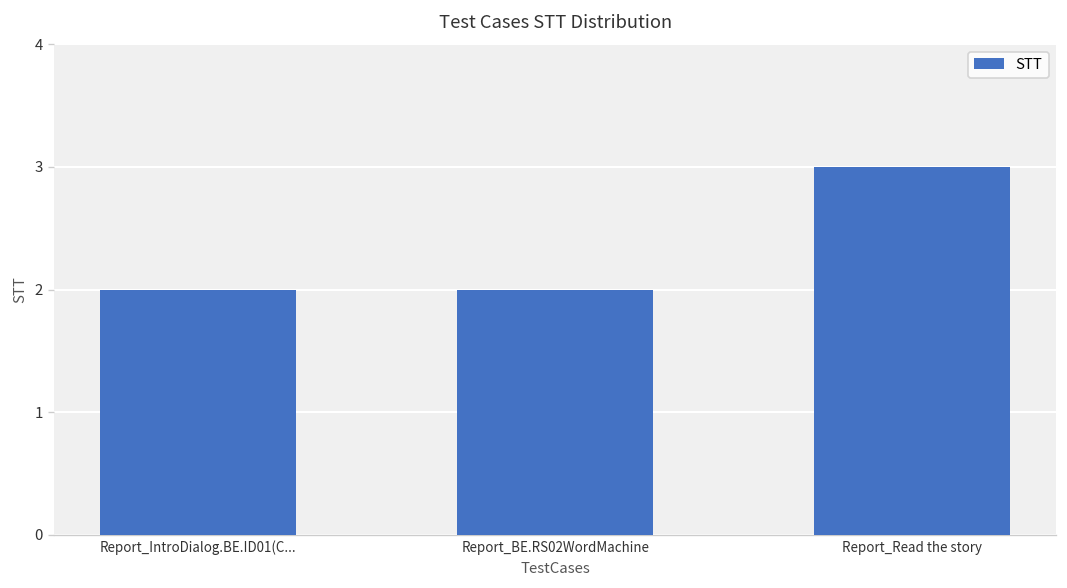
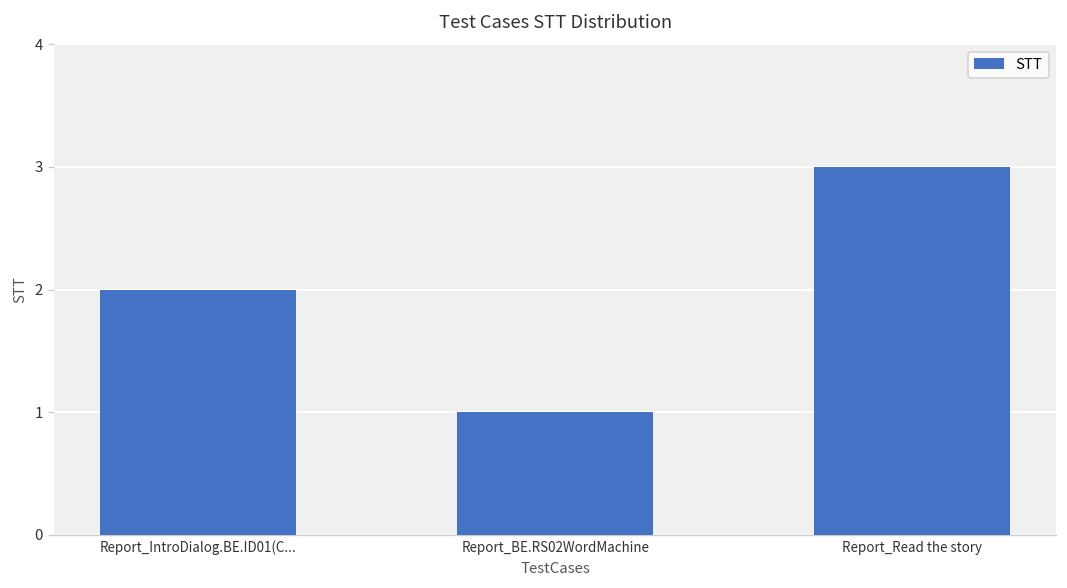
Report_BE.RS02WordMachine: 2 -> 1
